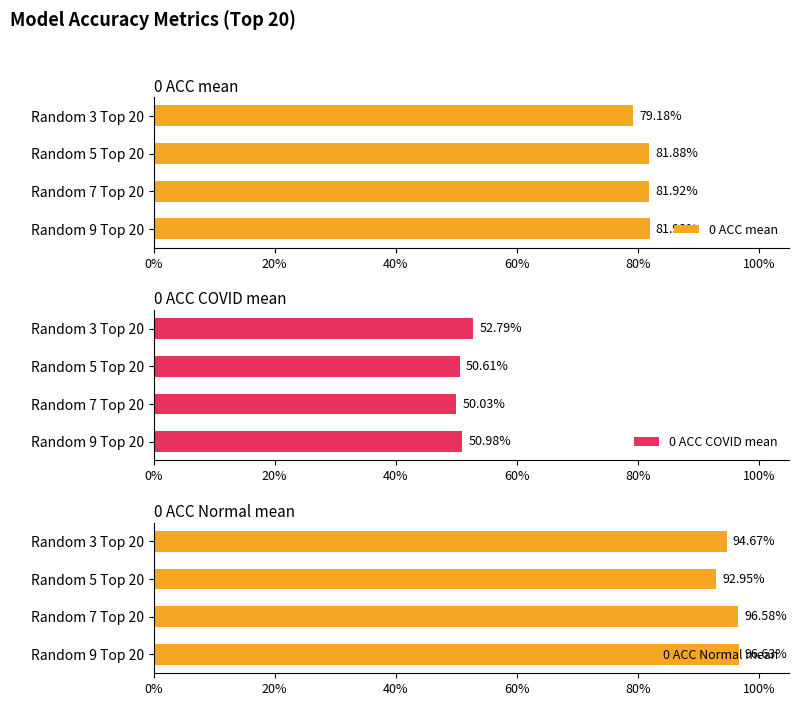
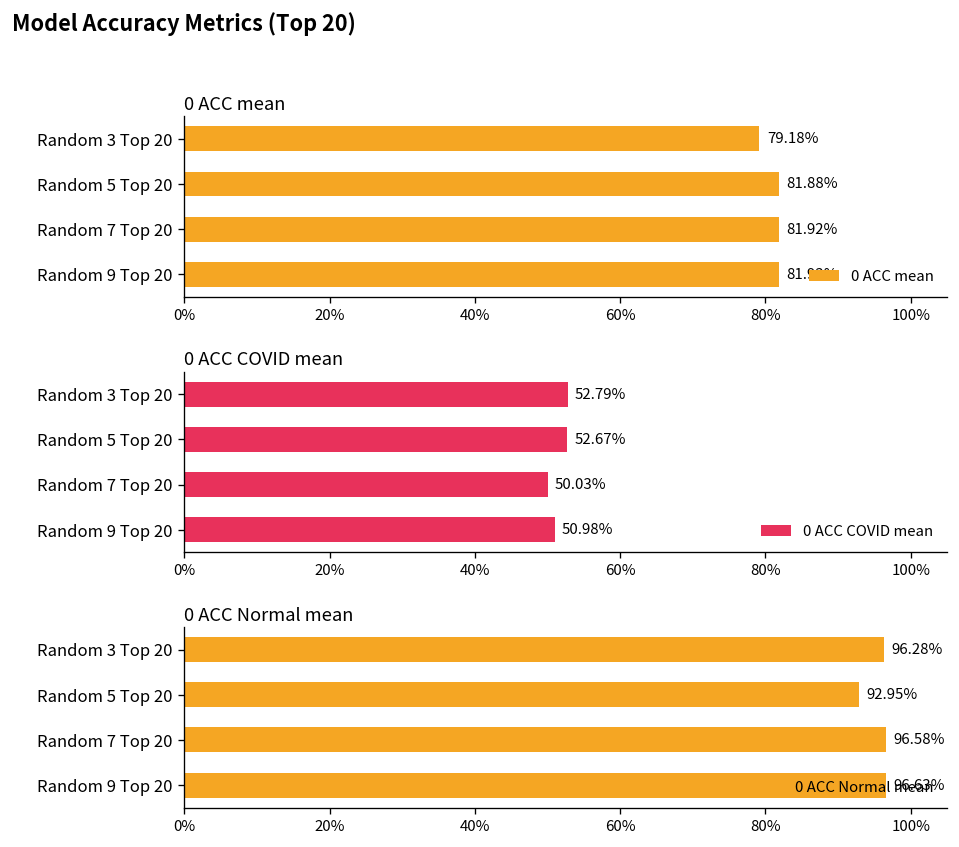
0 ACC COVID mean, Random 5 Top 20: 50.61% -> 52.67%
0 ACC Normal mean, Random 3 Top 20: 94.67% -> 96.28%
